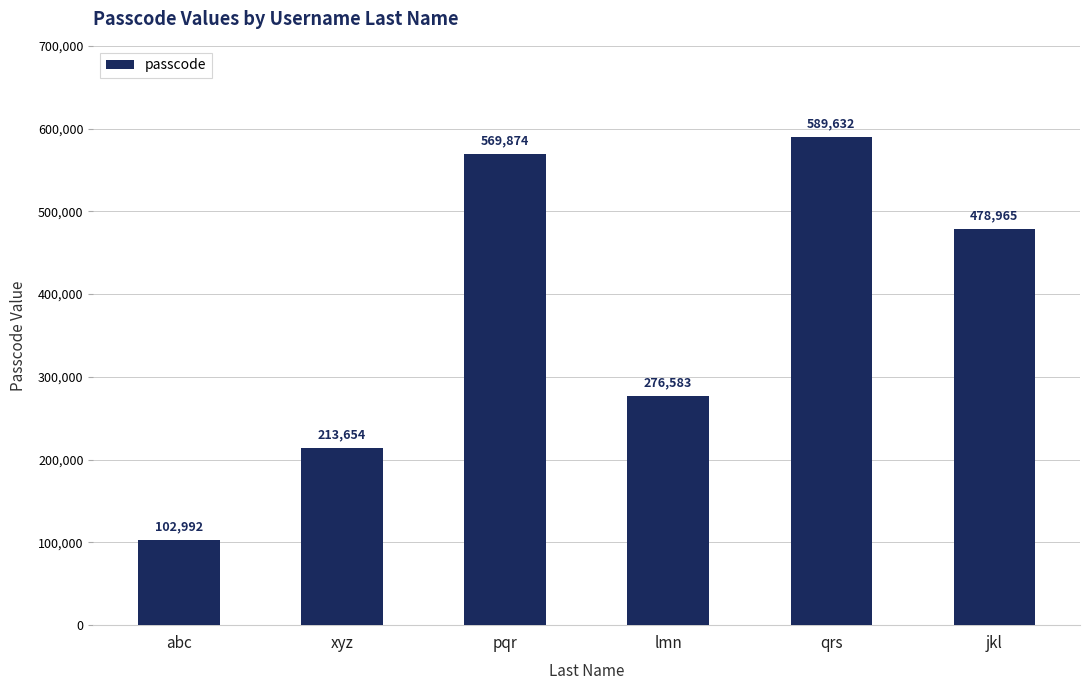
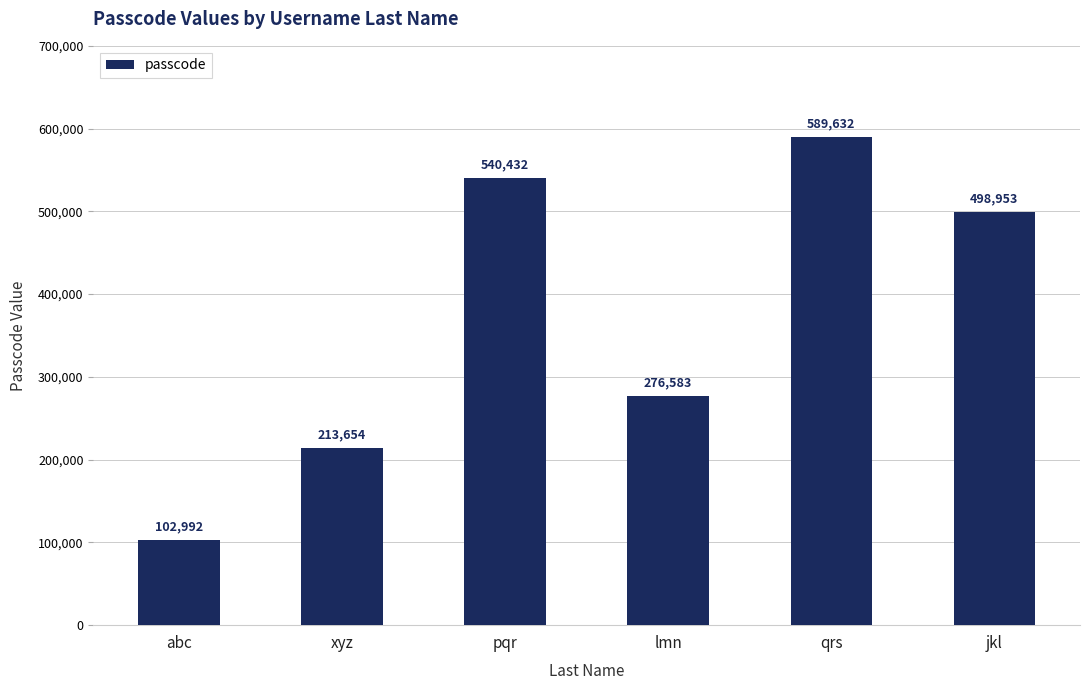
pqr: 569,874 -> 540,432
jkl: 478,965 -> 498,953
